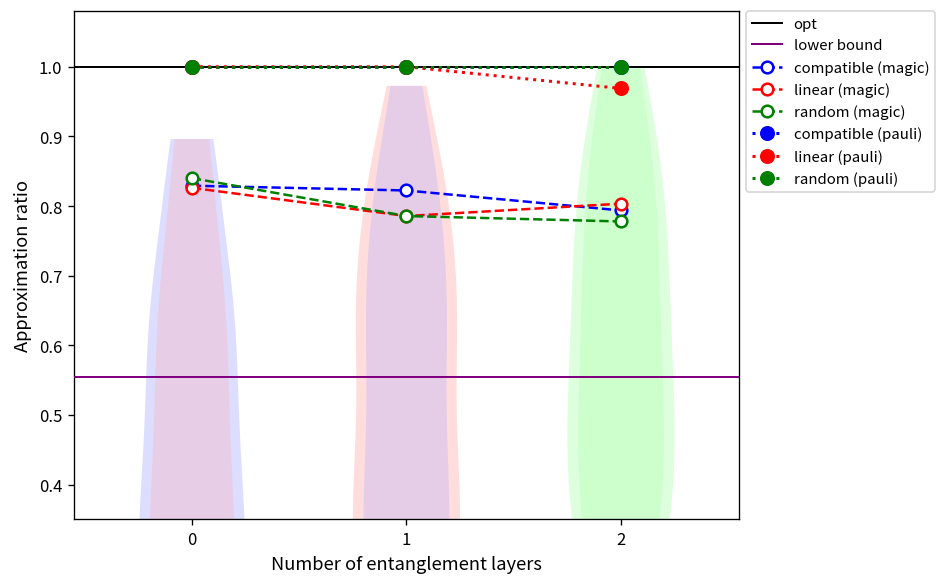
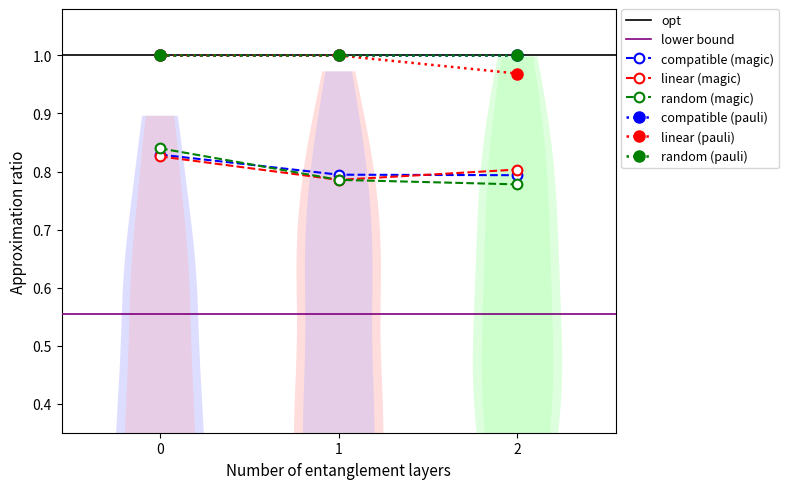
compatible (magic), 1: 0.82 -> 0.79
